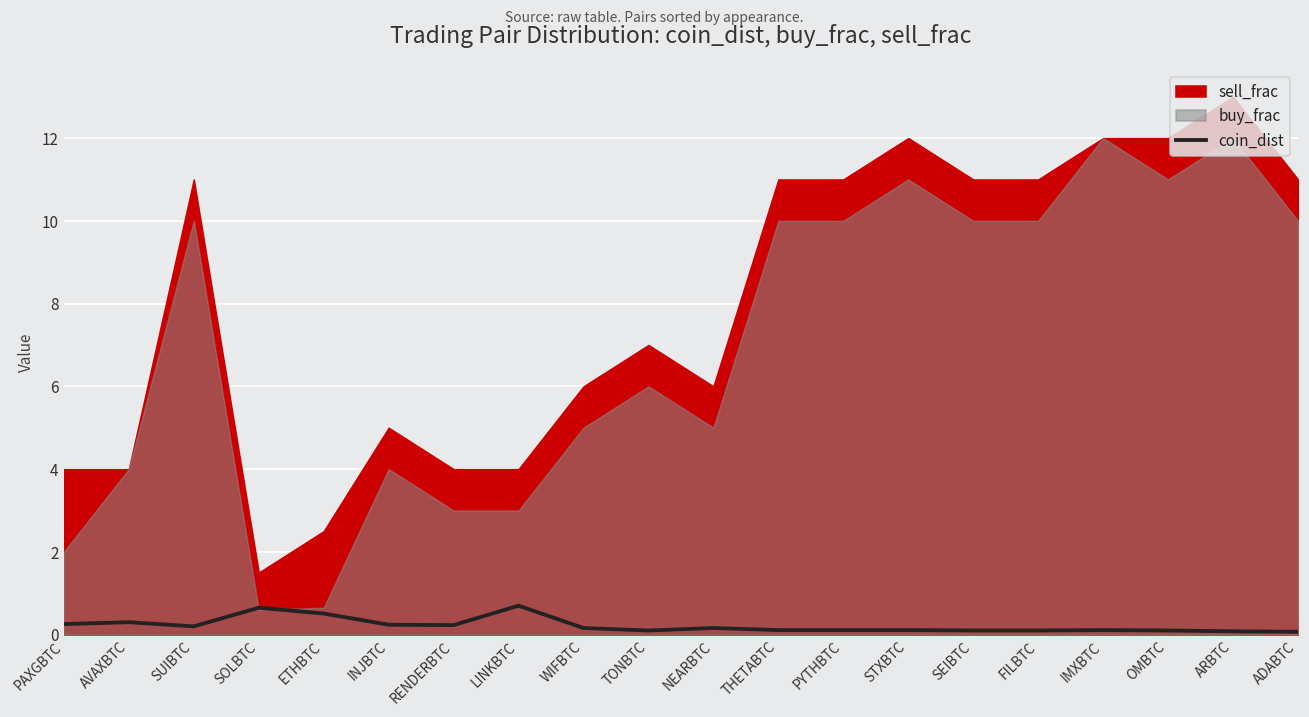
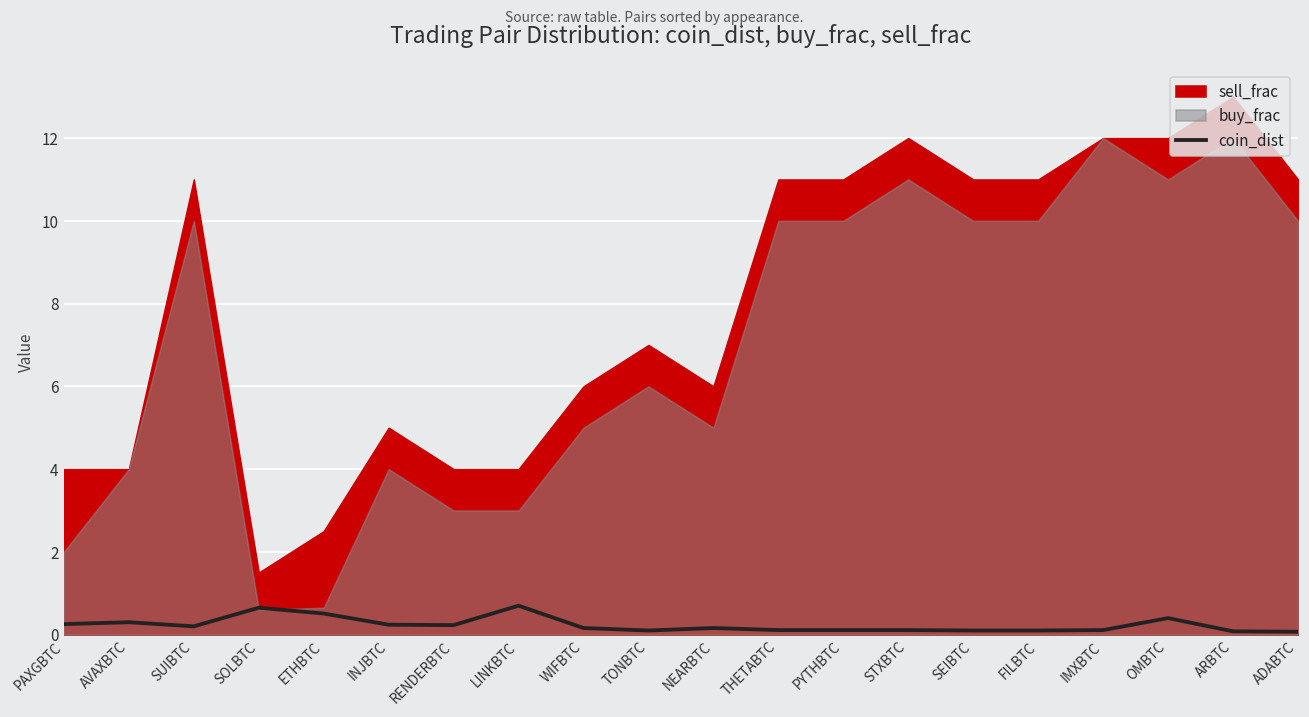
coin_dist, OMBTC: 0.1 -> 0.4
